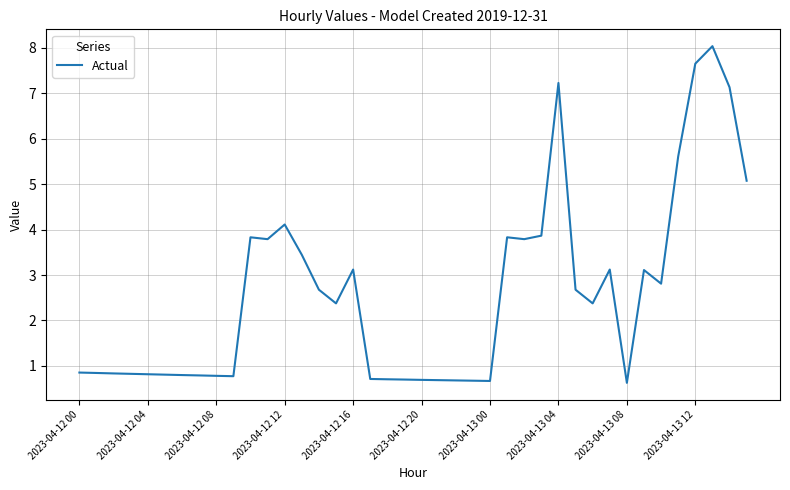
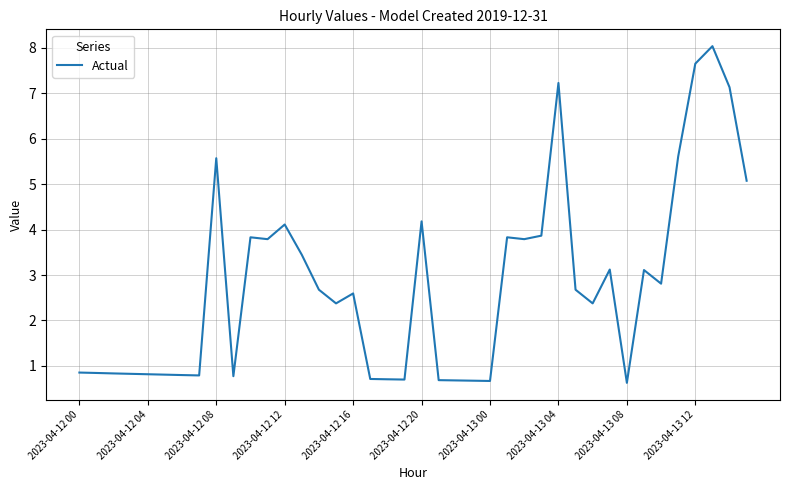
2023-04-12 08: 0.8 -> 5.6
2023-04-12 16: 3.1 -> 2.6
2023-04-12 20: 0.7 -> 4.2
